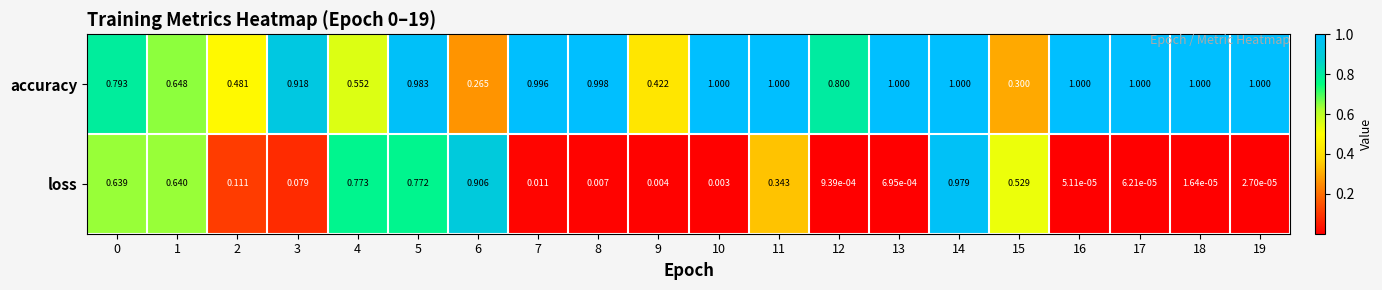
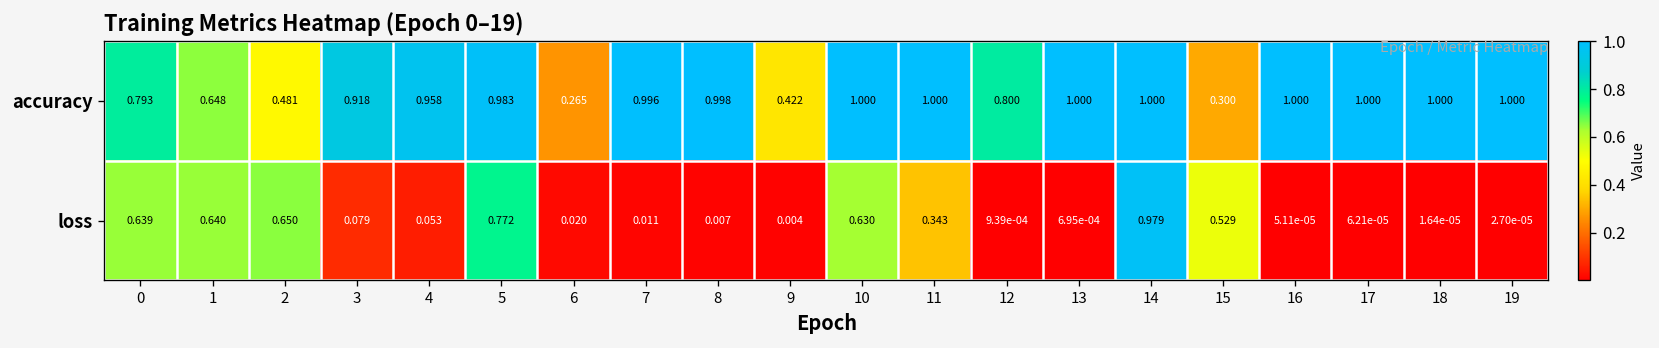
accuracy, 4: 0.552 -> 0.958
loss, 2: 0.111 -> 0.650
loss, 4: 0.773 -> 0.053
loss, 6: 0.906 -> 0.020
loss, 10: 0.003 -> 0.630
